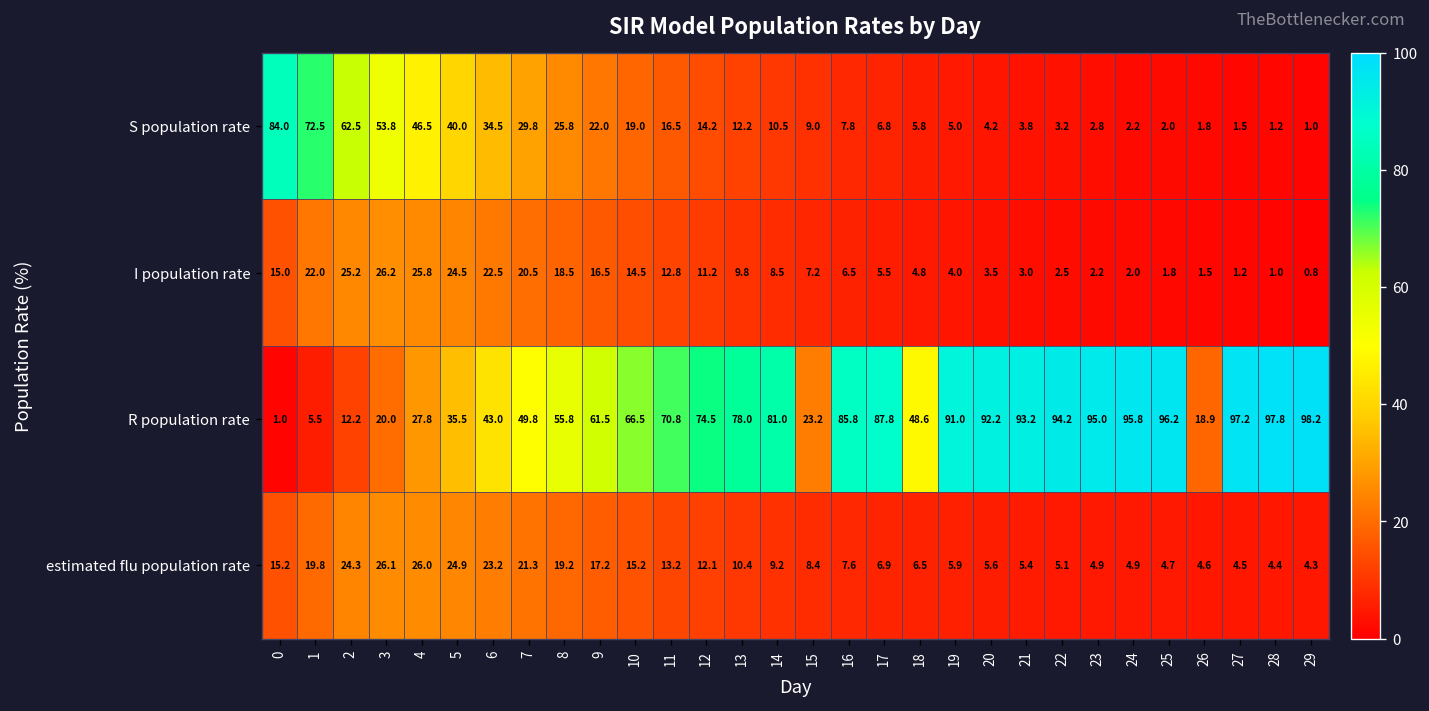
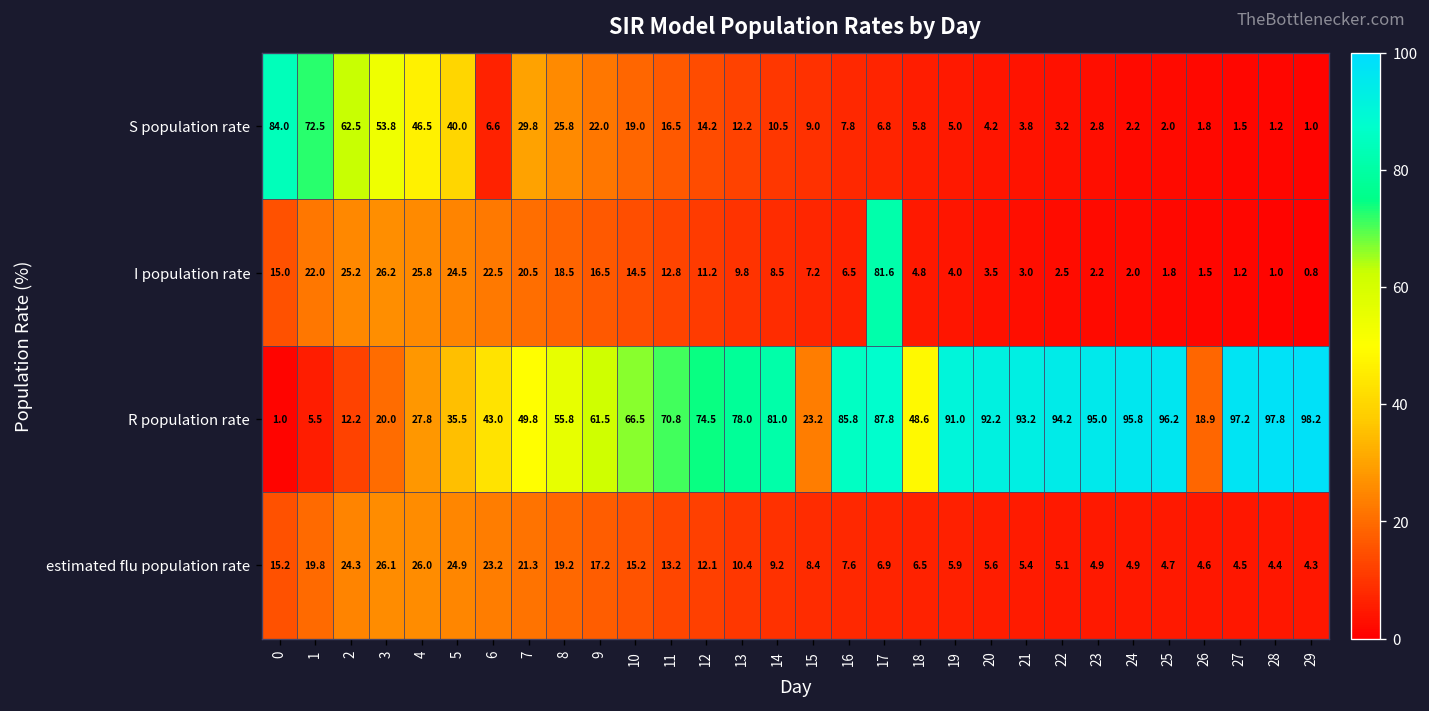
S population rate, 6: 34.5 -> 6.6
I population rate, 17: 5.5 -> 81.6
